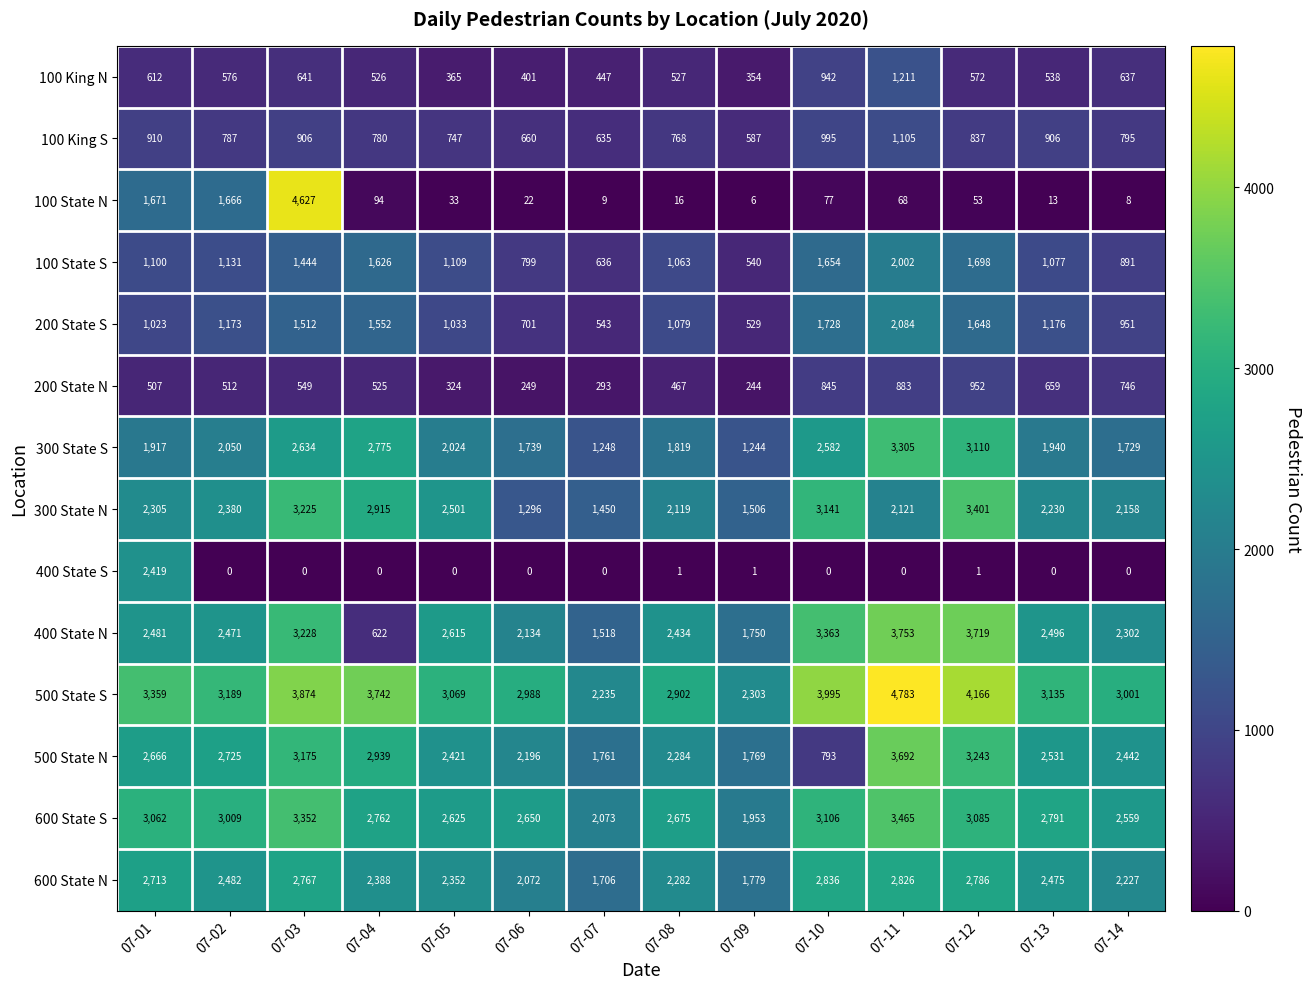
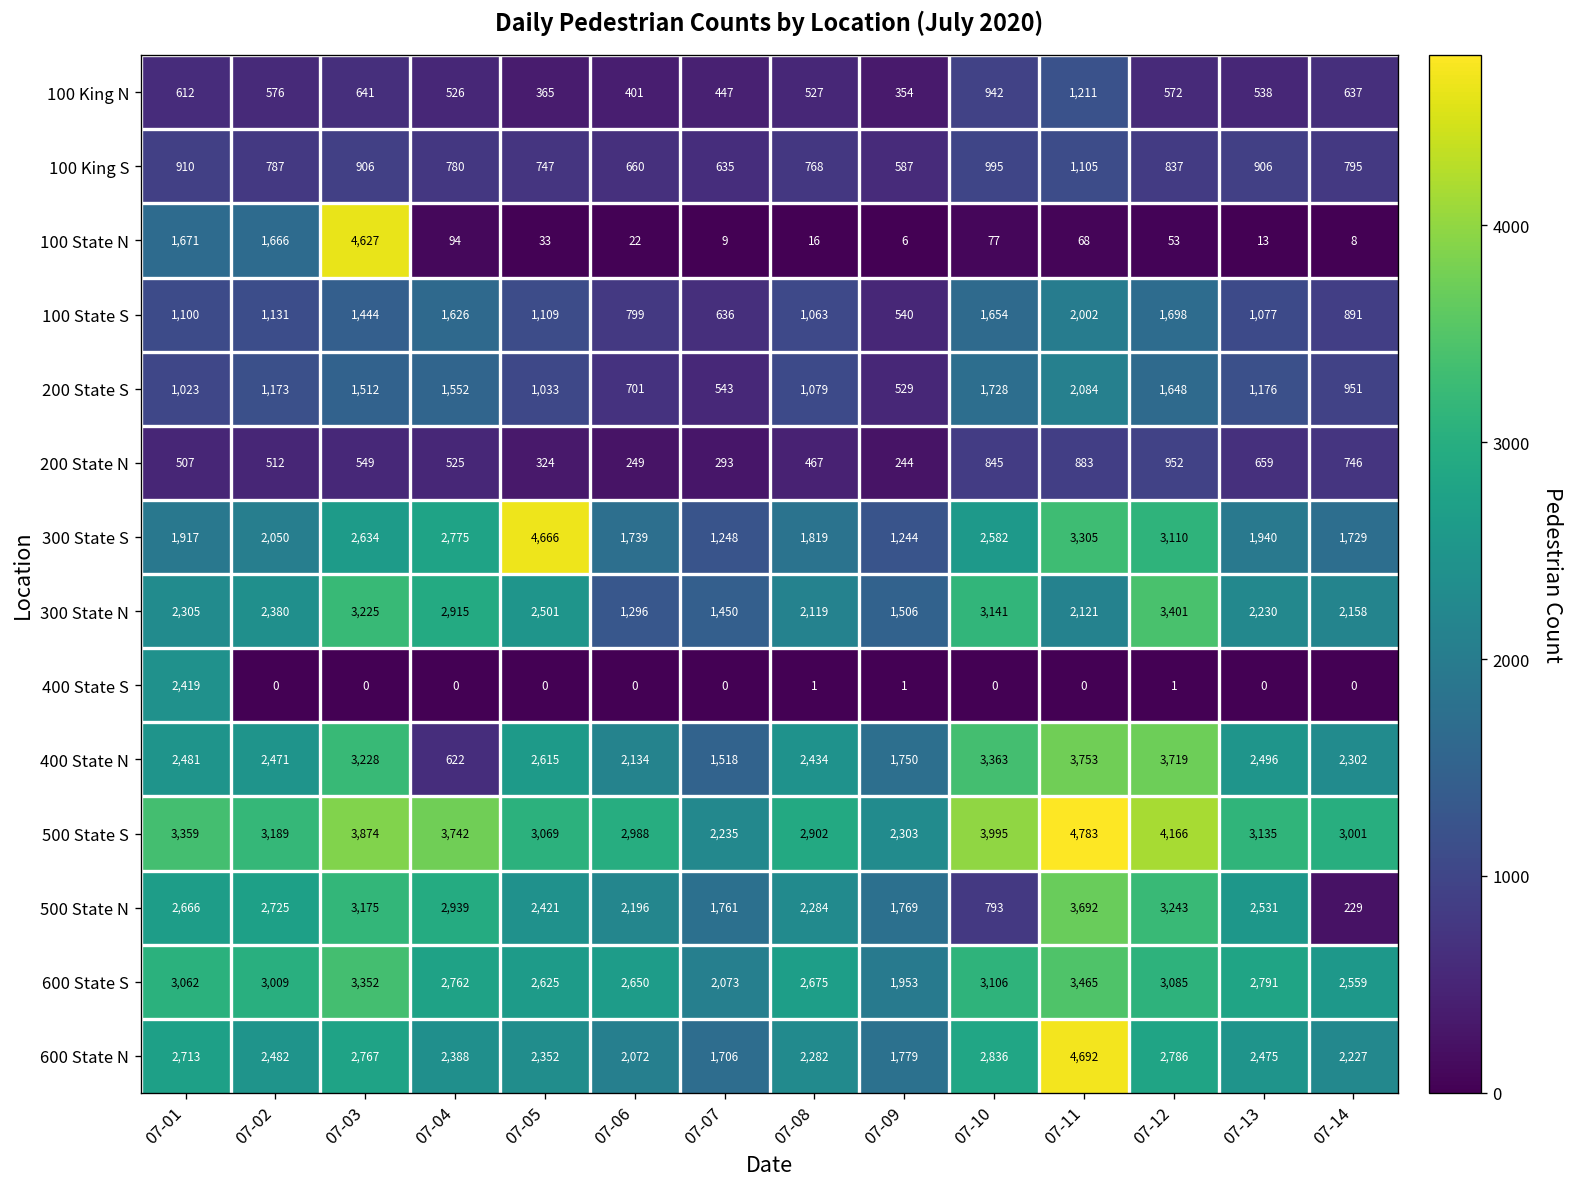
300 State S, 07-05: 2,024 -> 4,666
500 State N, 07-14: 2,442 -> 229
600 State N, 07-11: 2,826 -> 4,692
